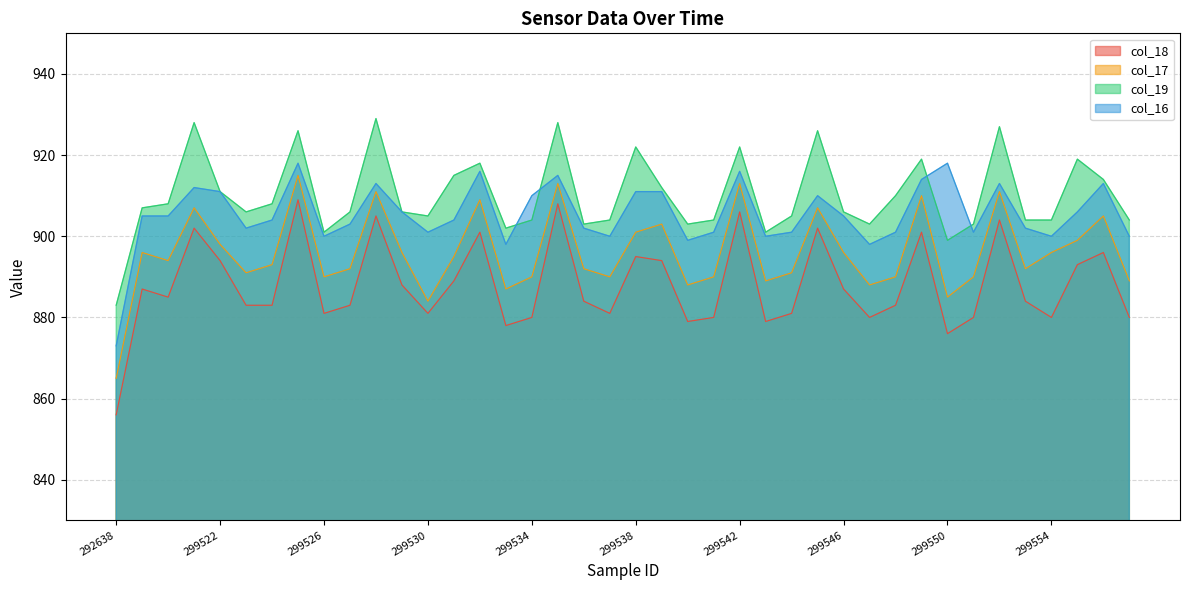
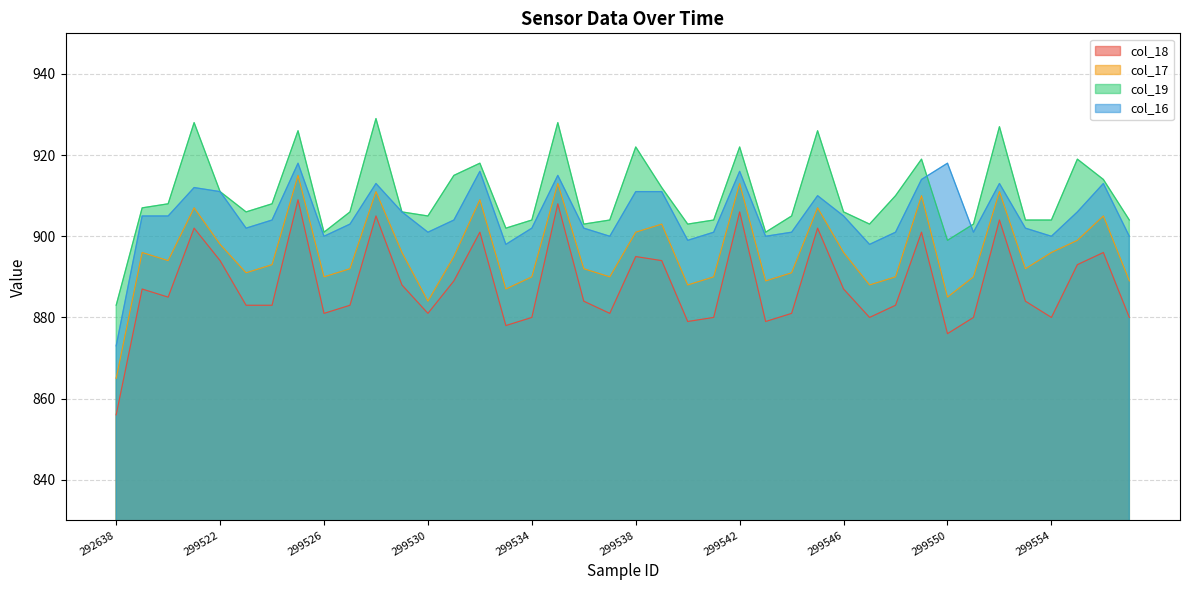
col_16, 299534: 910 -> 902
